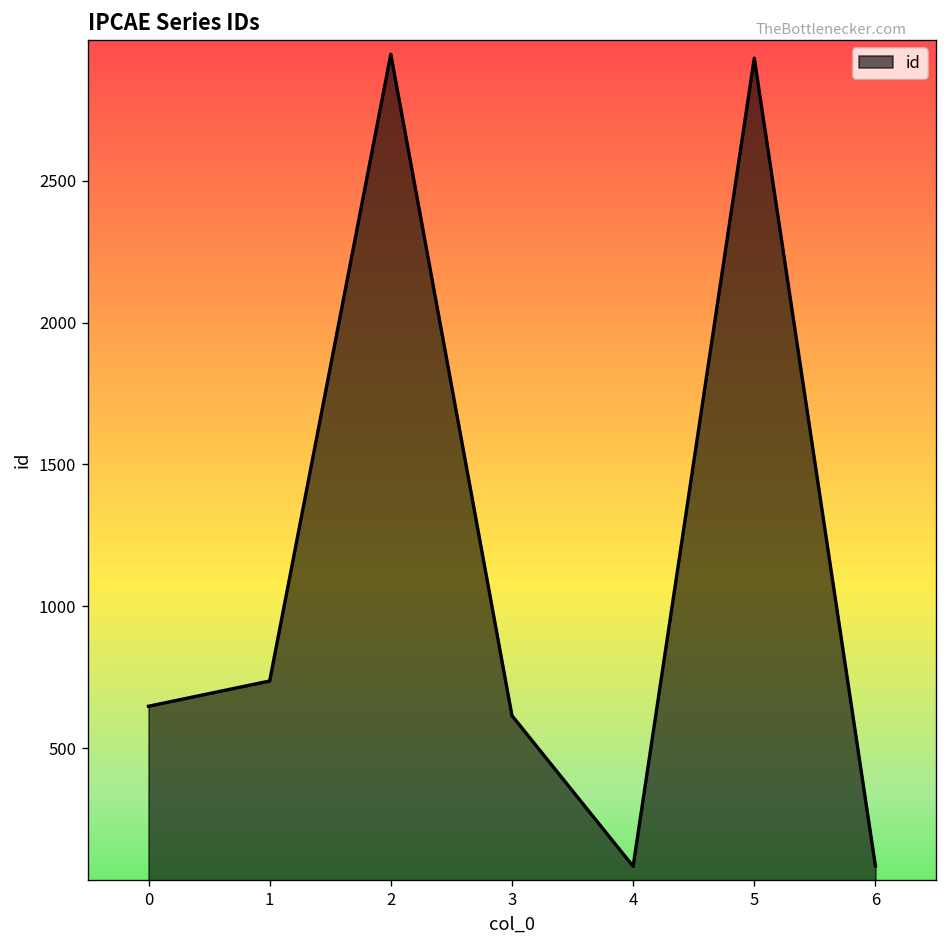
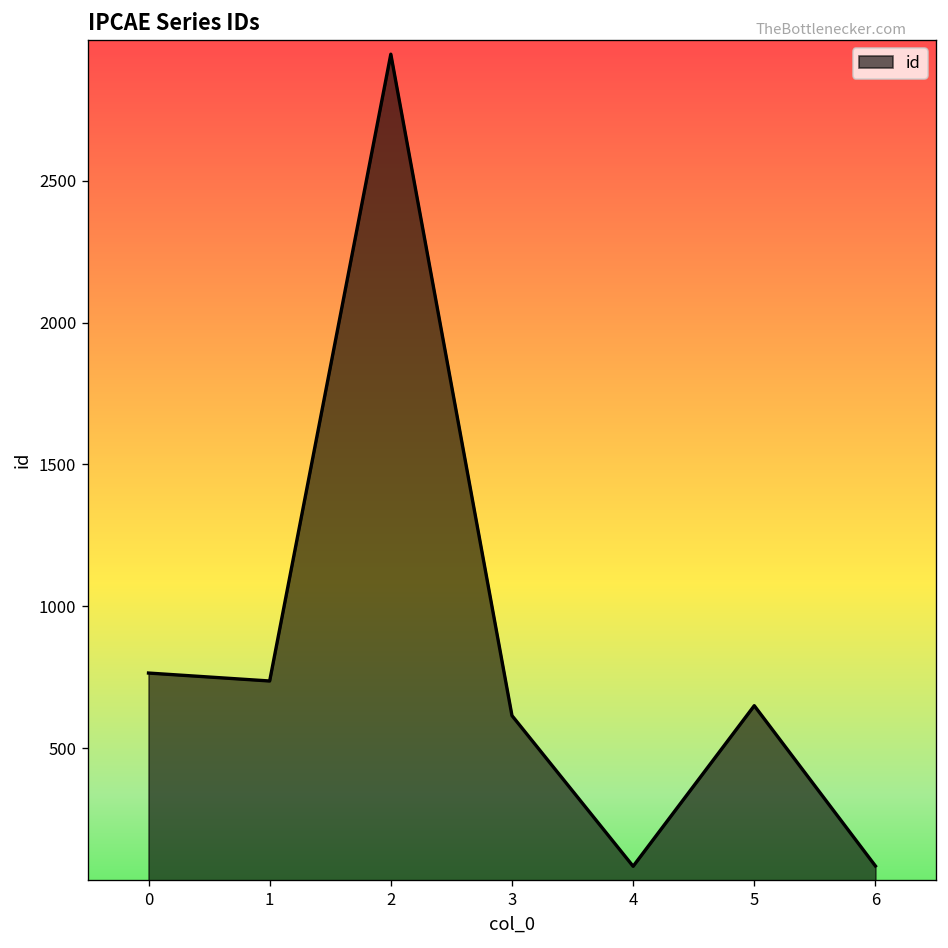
0: 650 -> 770
5: 2930 -> 650
